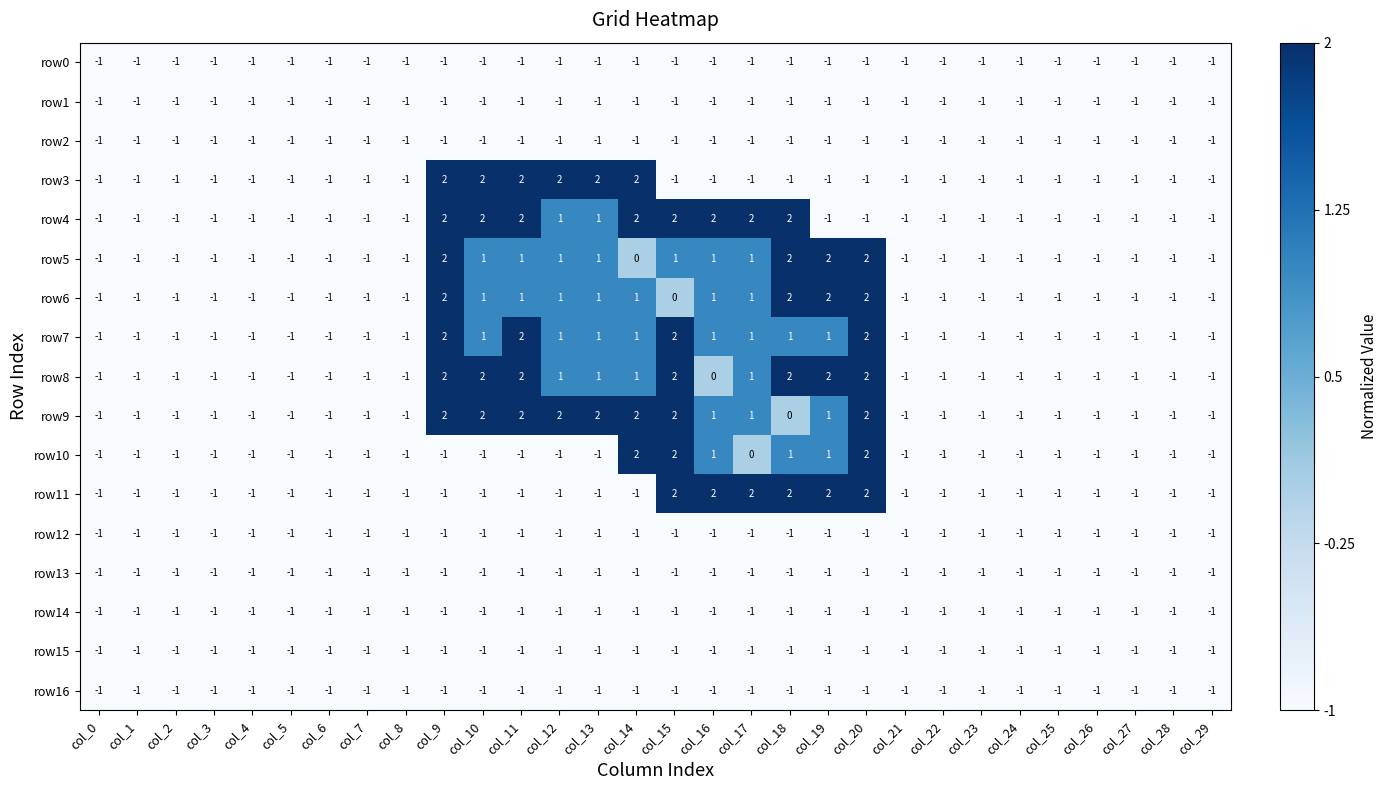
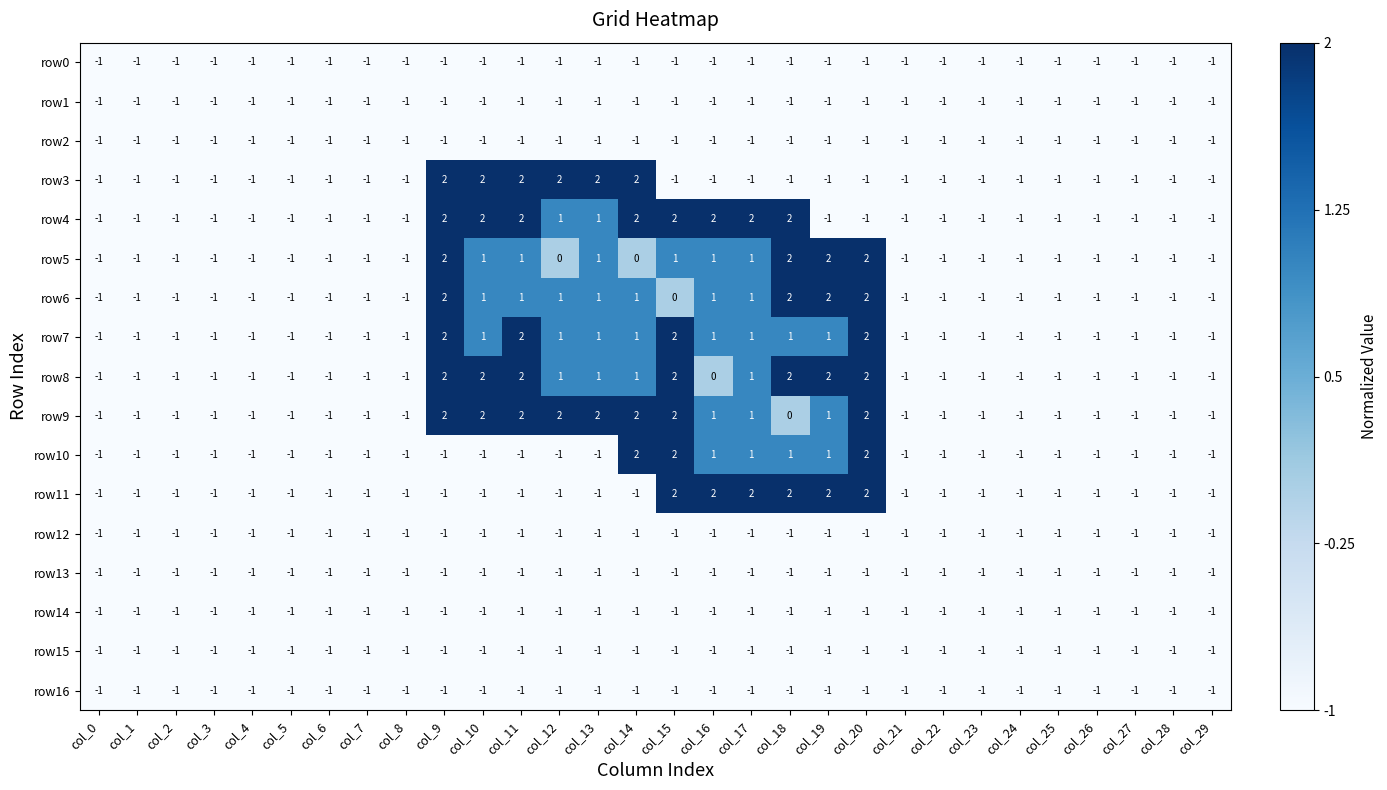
row5, col_12: 1 -> 0
row10, col_17: 0 -> 1
